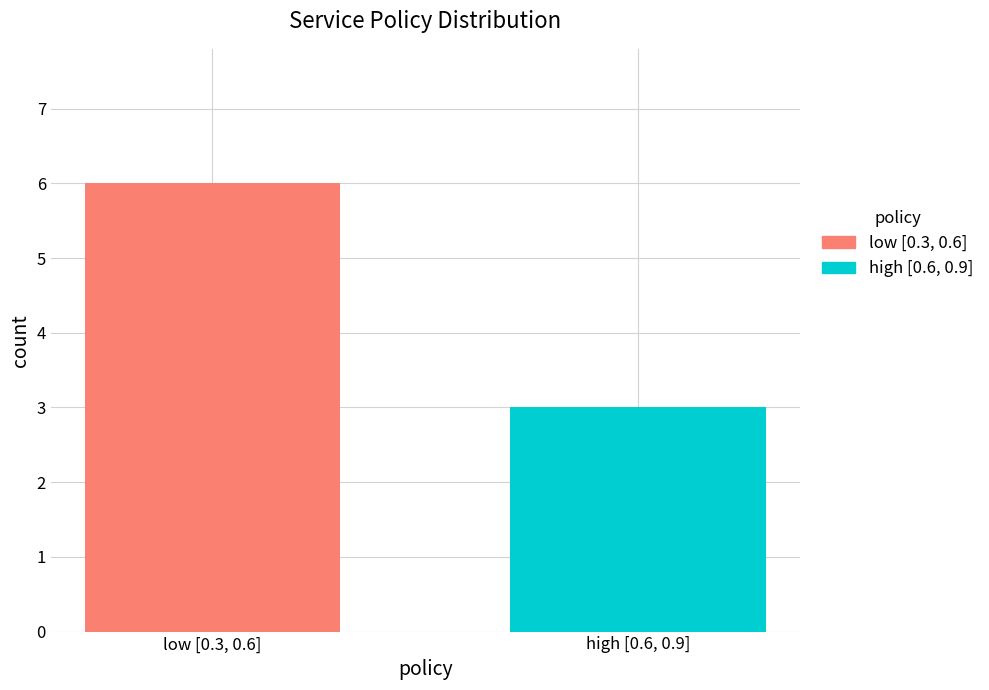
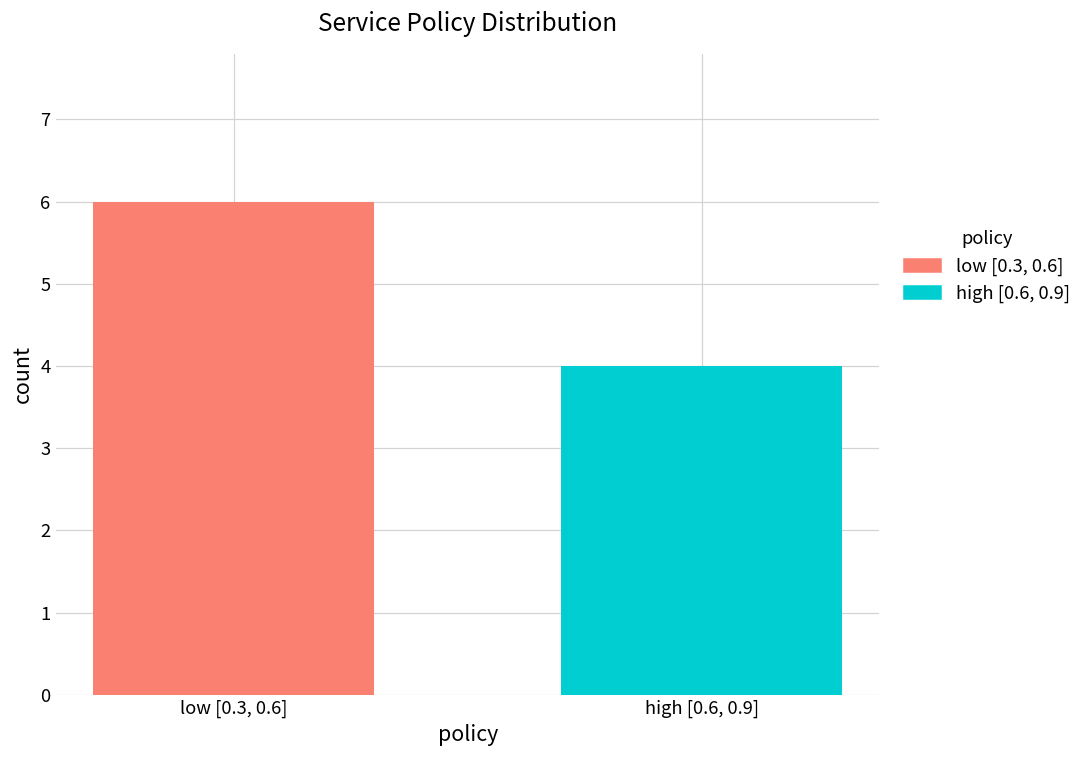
high [0.6, 0.9]: 3 -> 4
